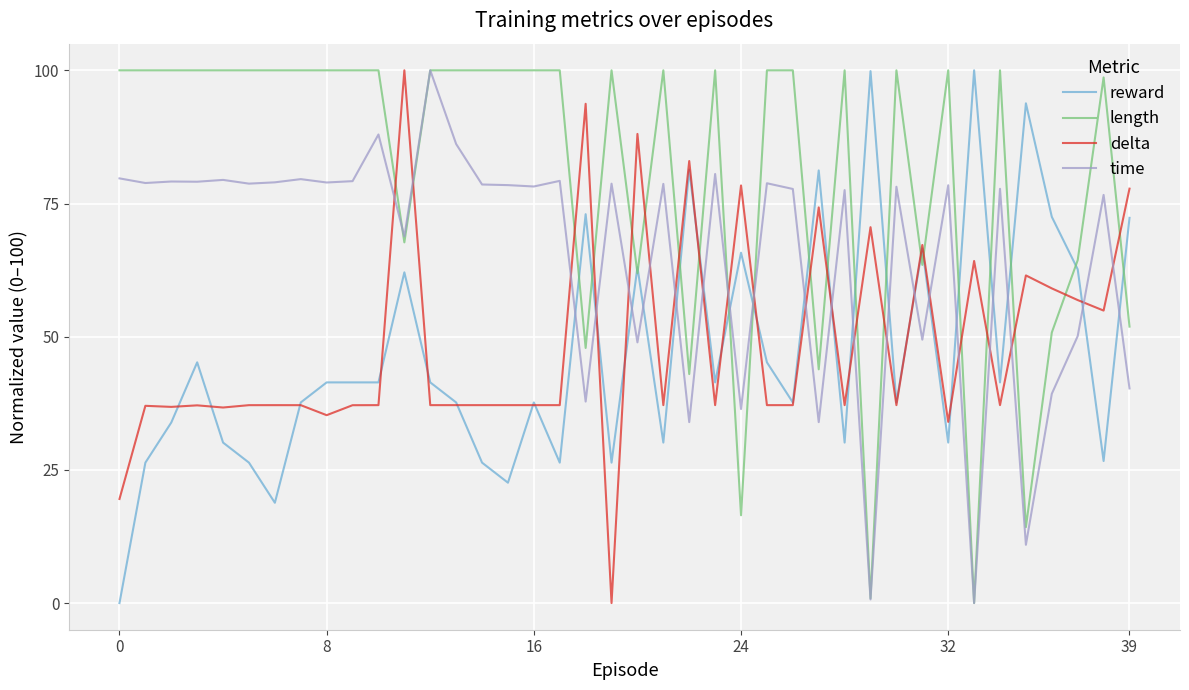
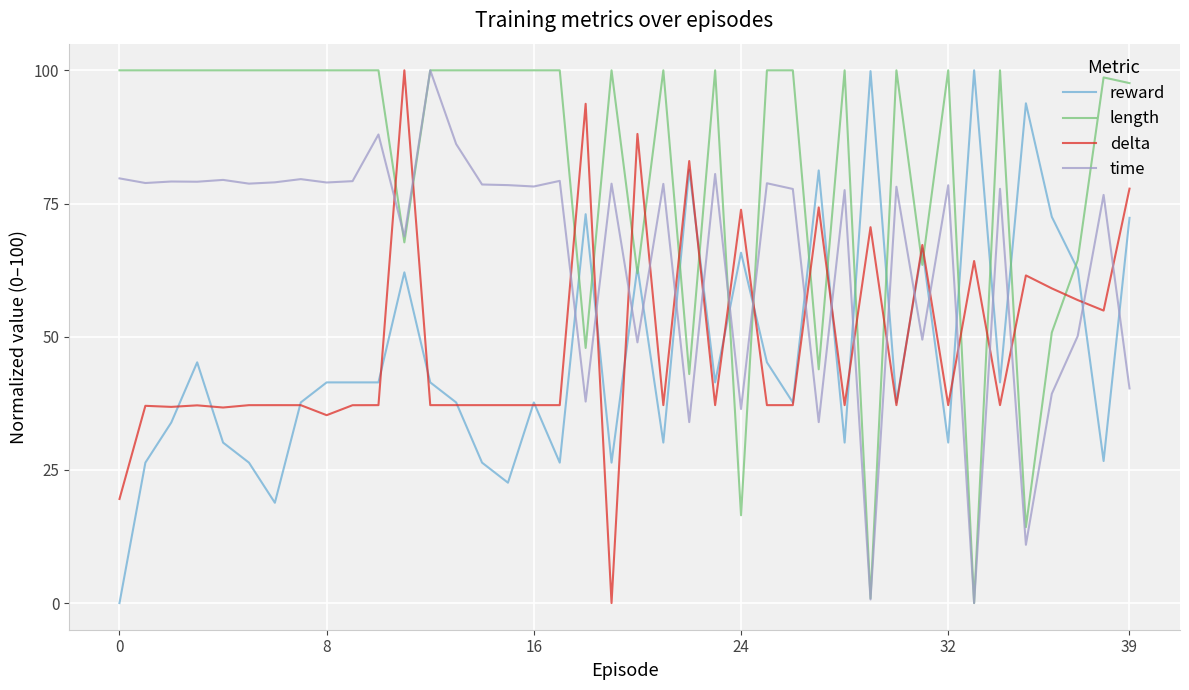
delta, 24: 78 -> 74
delta, 32: 34 -> 37
length, 39: 52 -> 98
